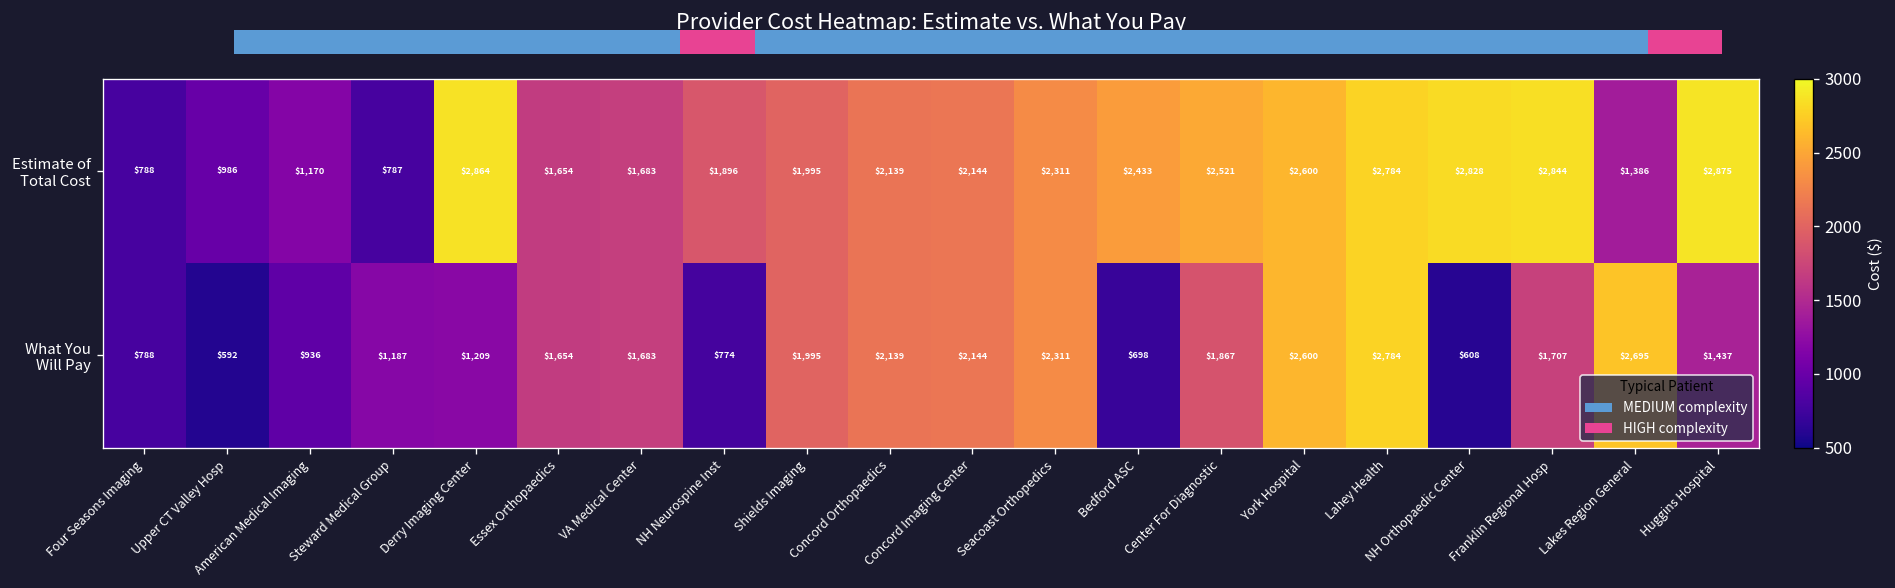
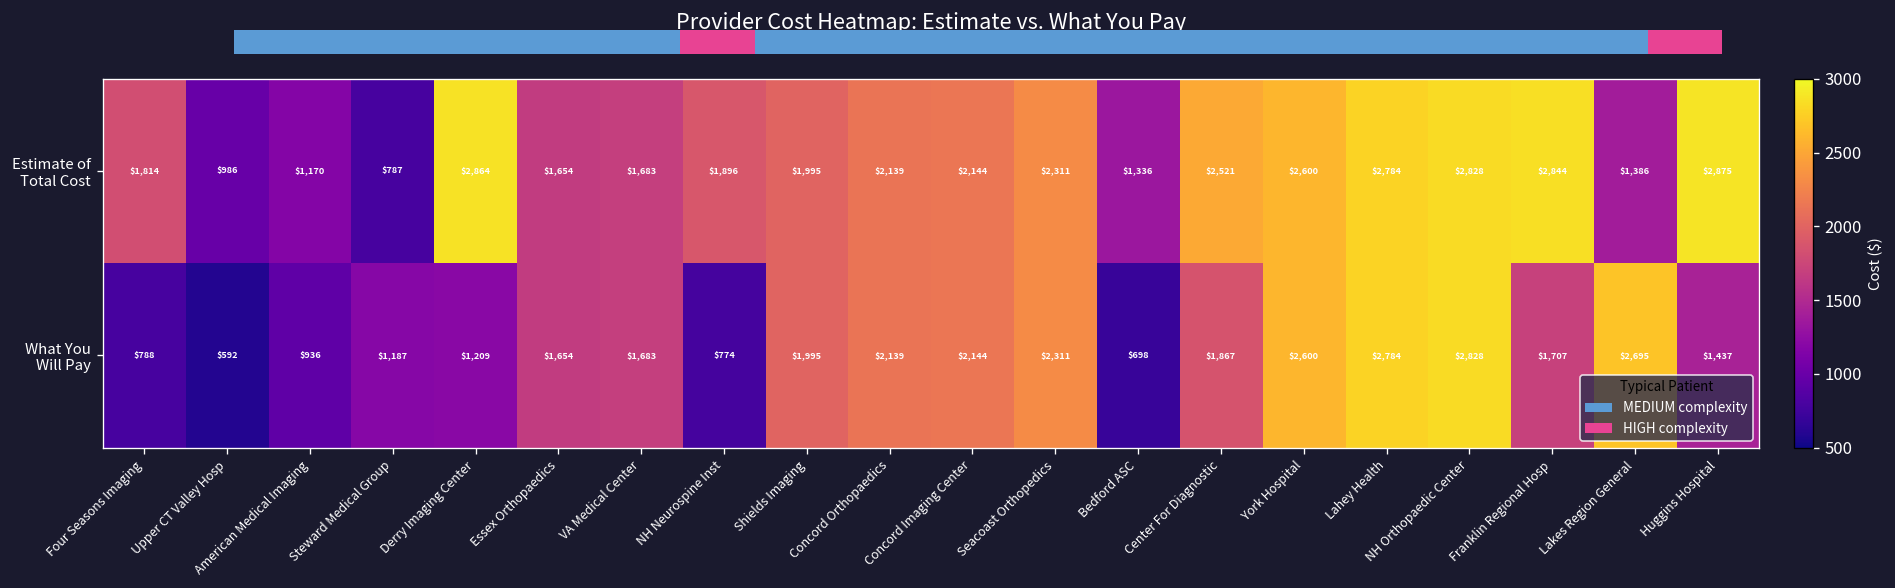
Provider Cost Heatmap: Estimate vs. What You Pay, Estimate of Total Cost, Four Seasons Imaging: $788 -> $1,814
Provider Cost Heatmap: Estimate vs. What You Pay, Estimate of Total Cost, Bedford ASC: $2,433 -> $1,336
Provider Cost Heatmap: Estimate vs. What You Pay, What You Will Pay, NH Orthopaedic Center: $608 -> $2,828
